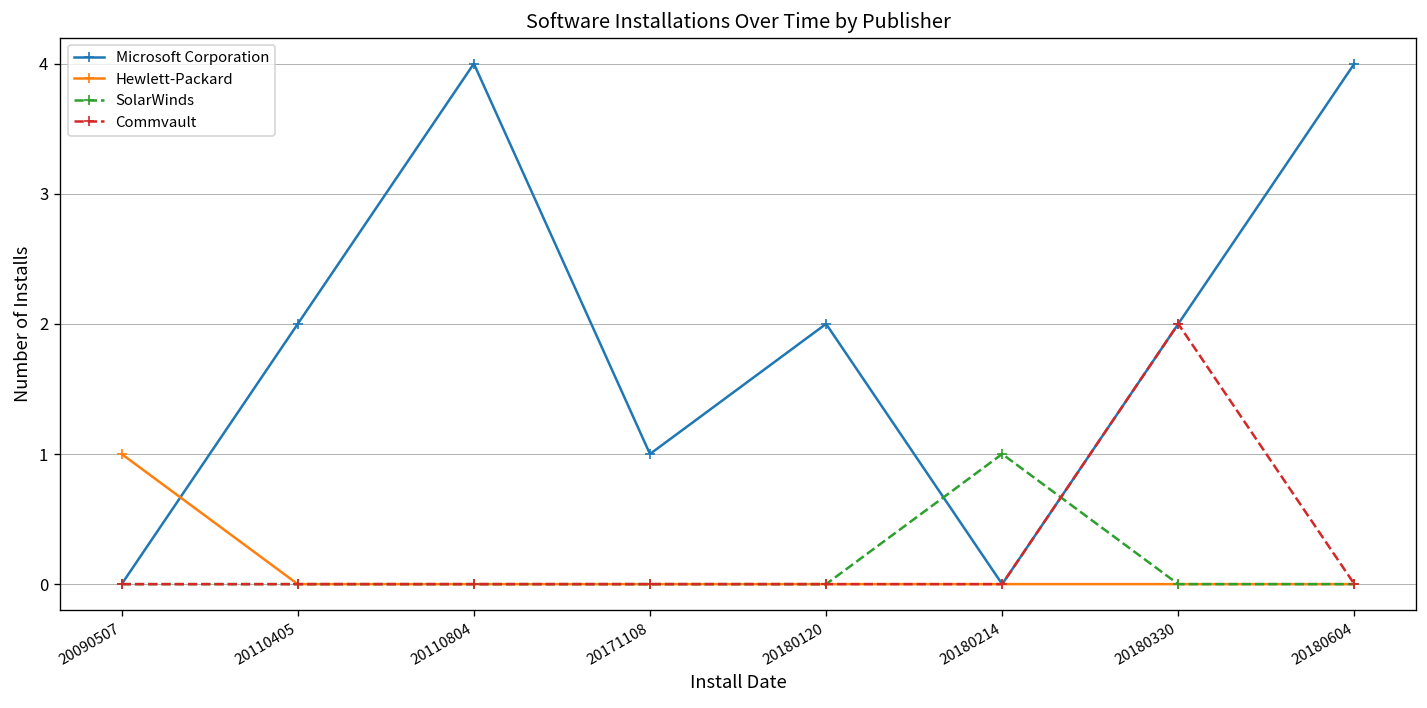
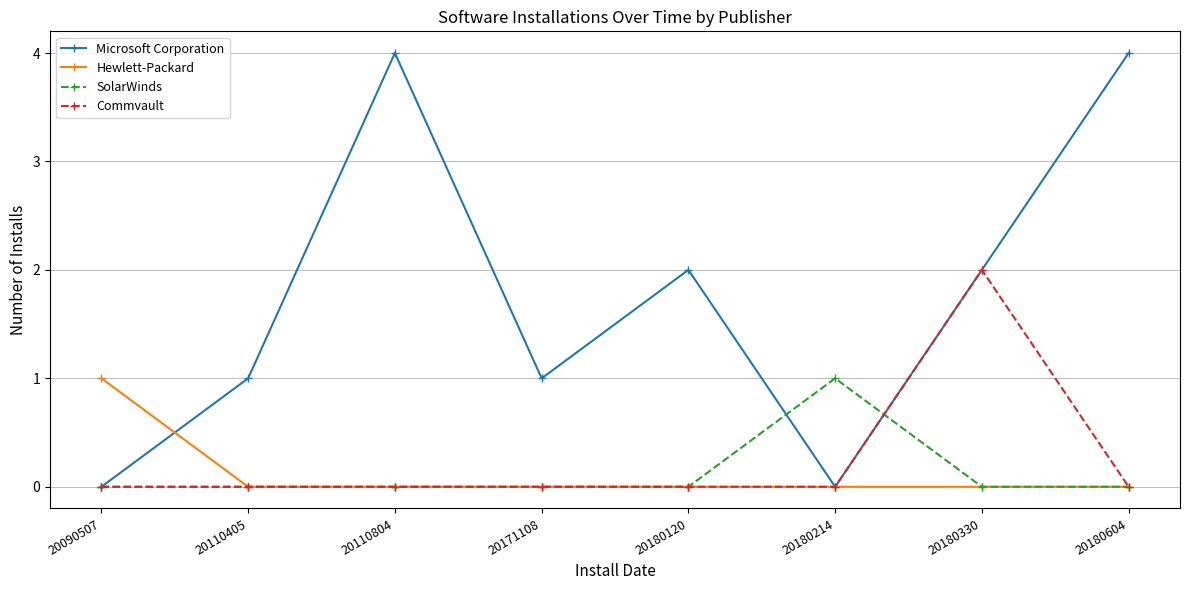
Microsoft Corporation, 20110405: 2 -> 1
